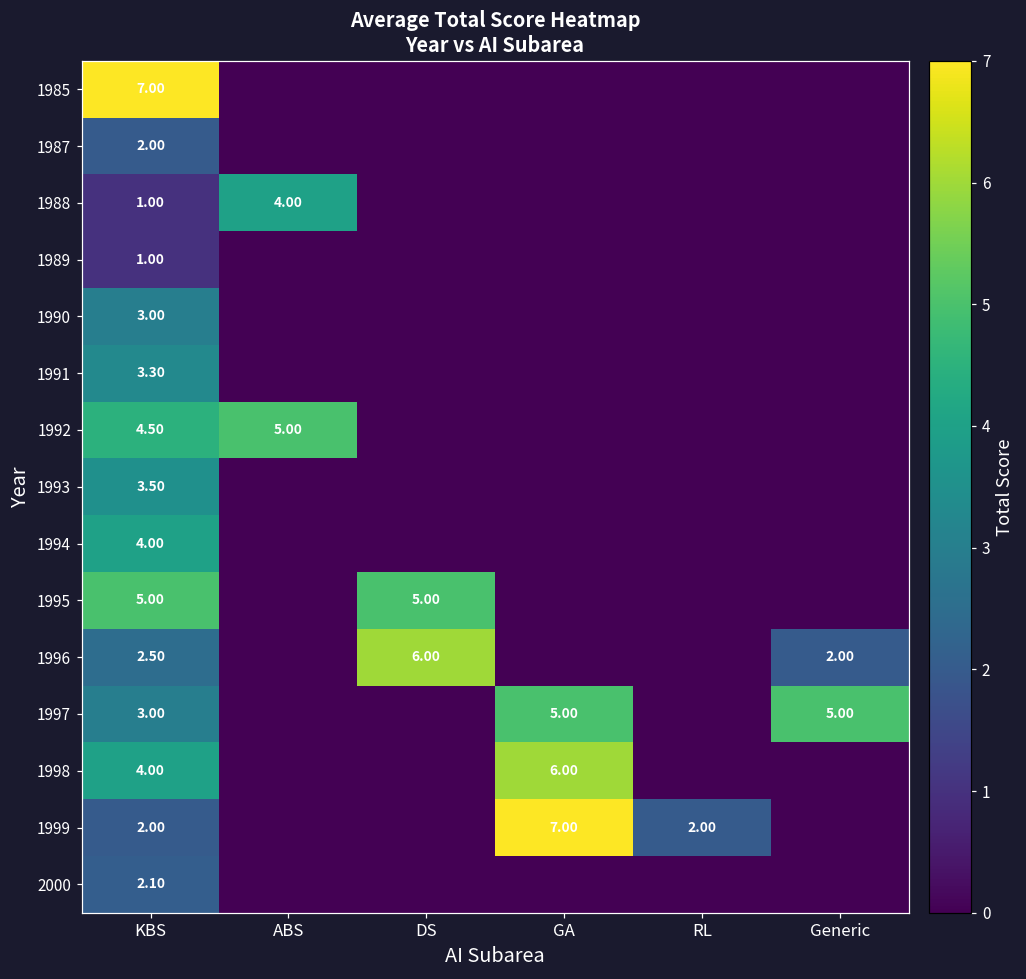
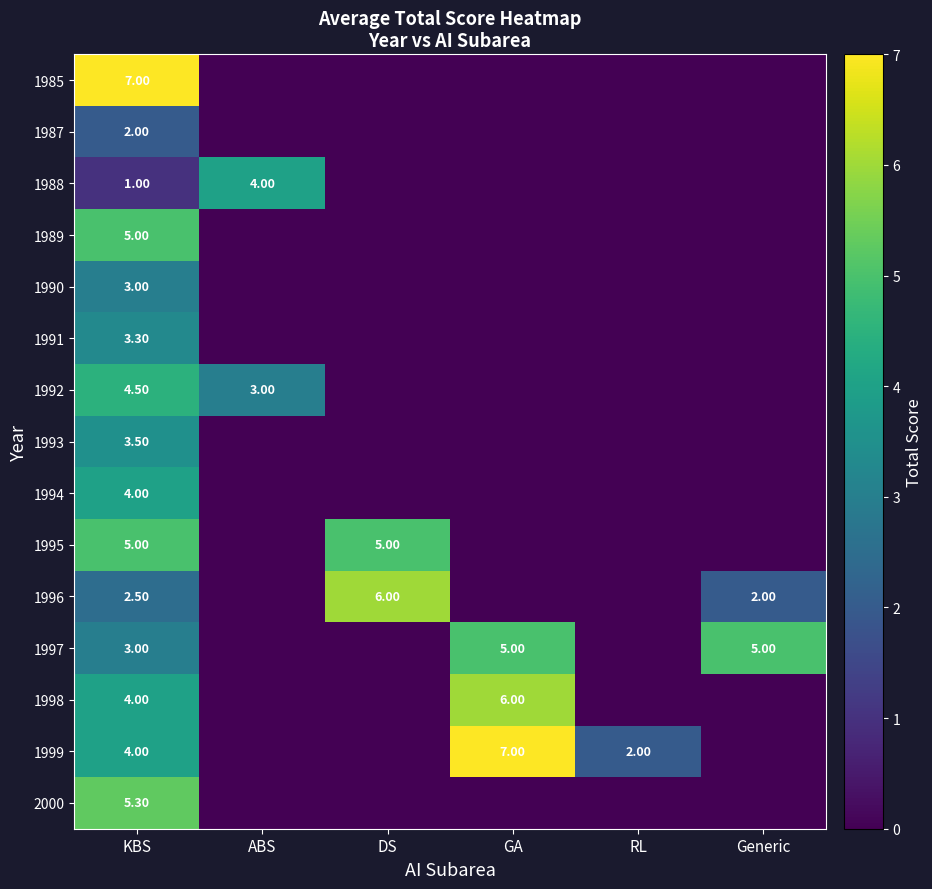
1989, KBS: 1.00 -> 5.00
1992, ABS: 5.00 -> 3.00
1999, KBS: 2.00 -> 4.00
2000, KBS: 2.10 -> 5.30
